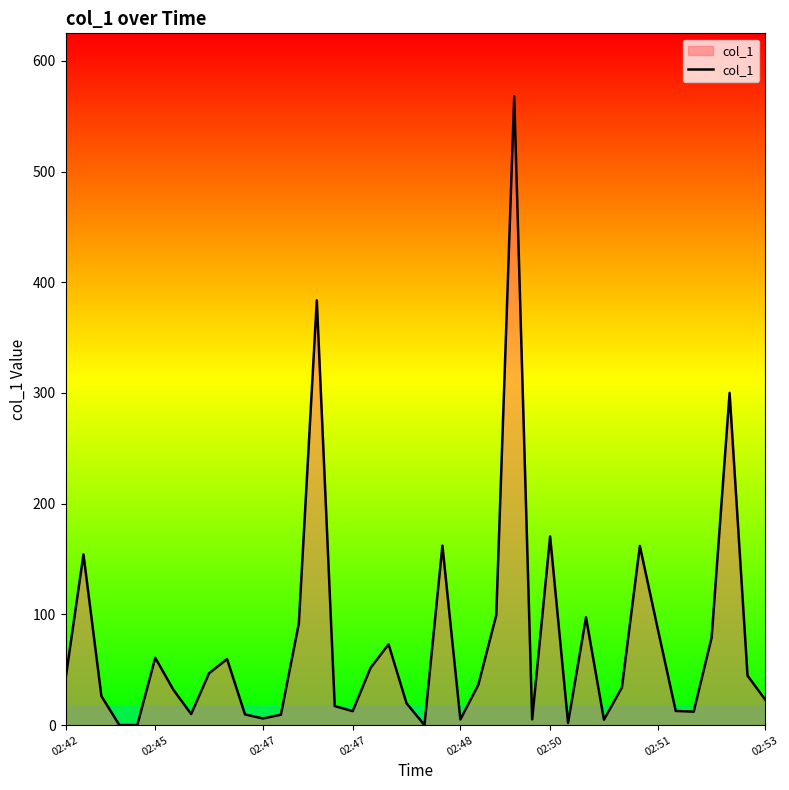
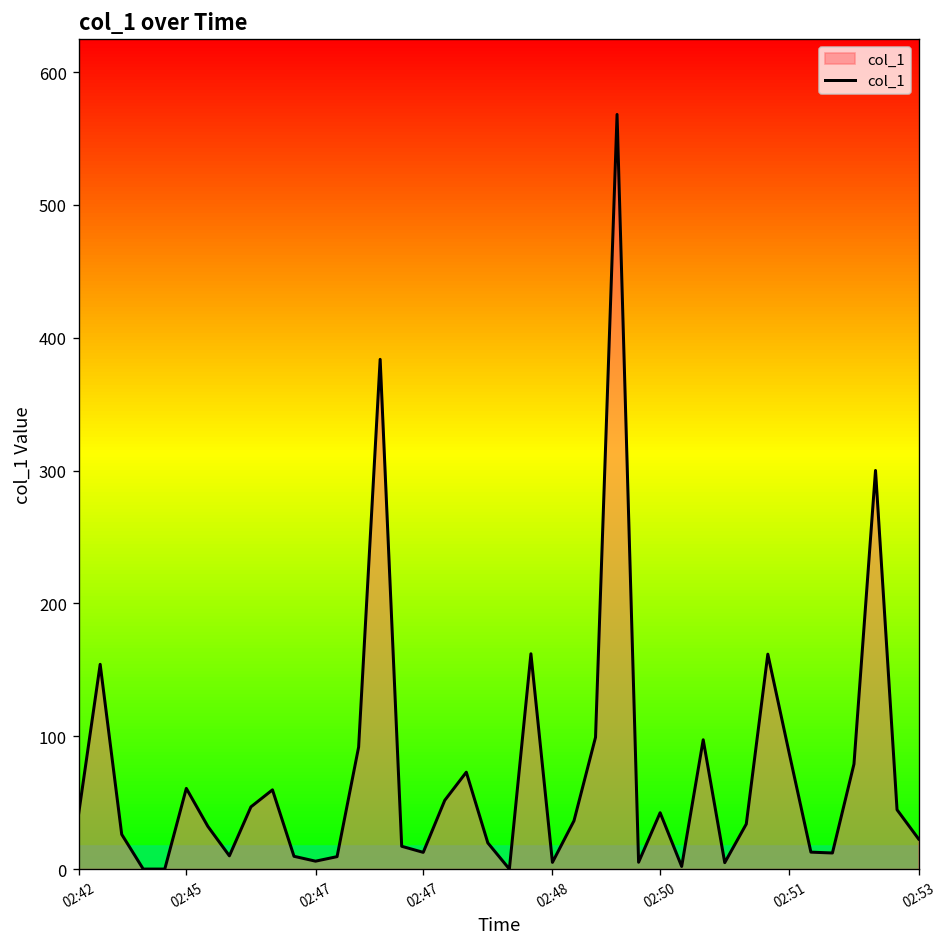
02:50: 170 -> 42
